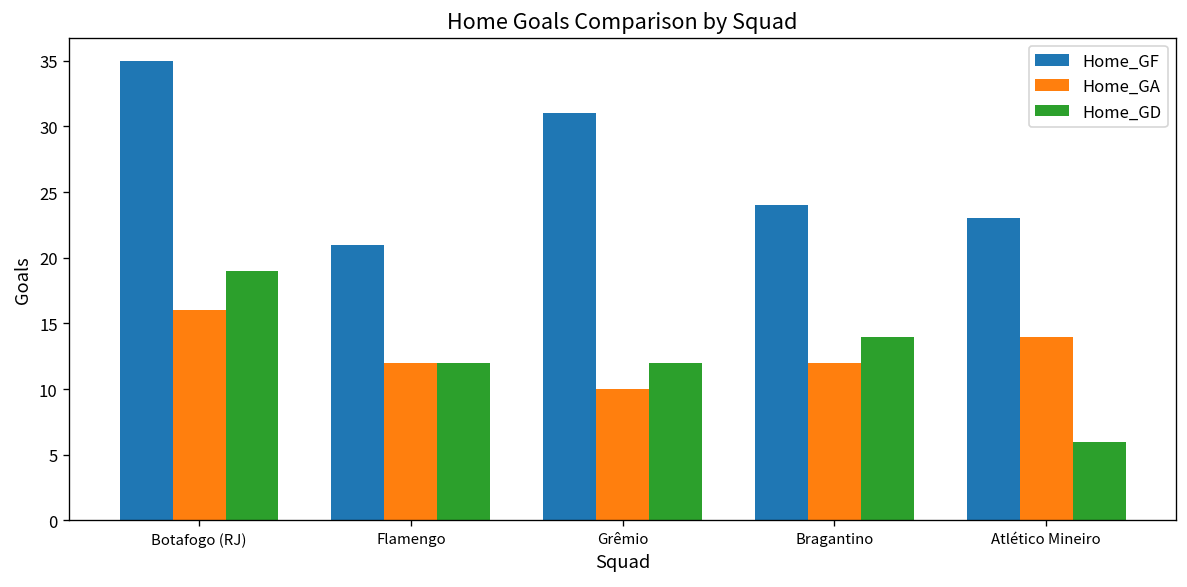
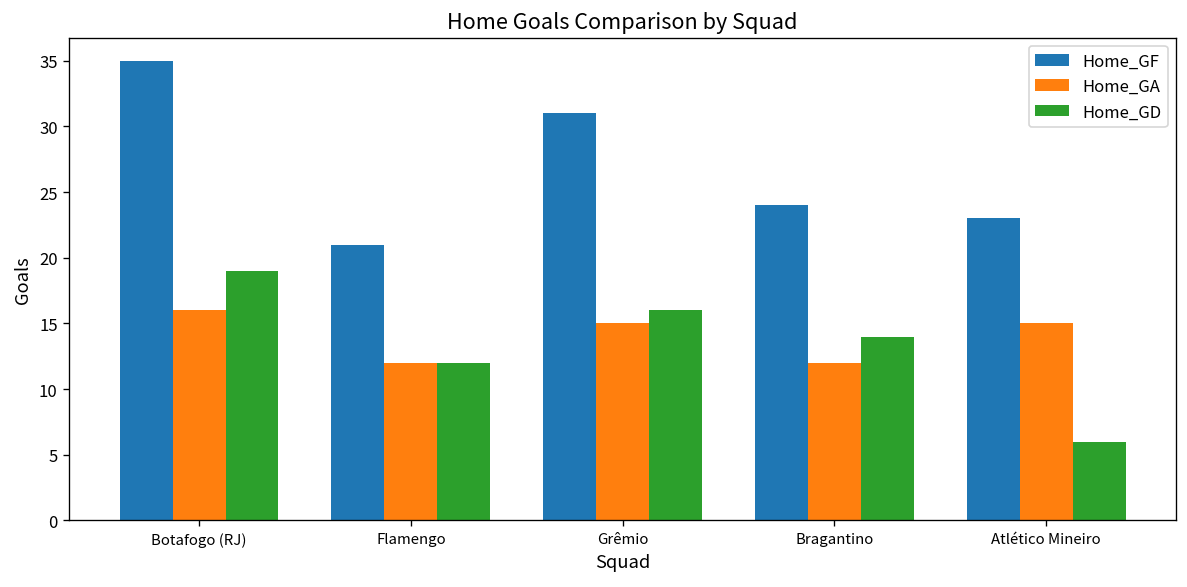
Home_GA, Grêmio: 10 -> 15
Home_GD, Grêmio: 12 -> 16
Home_GA, Atlético Mineiro: 14 -> 15
